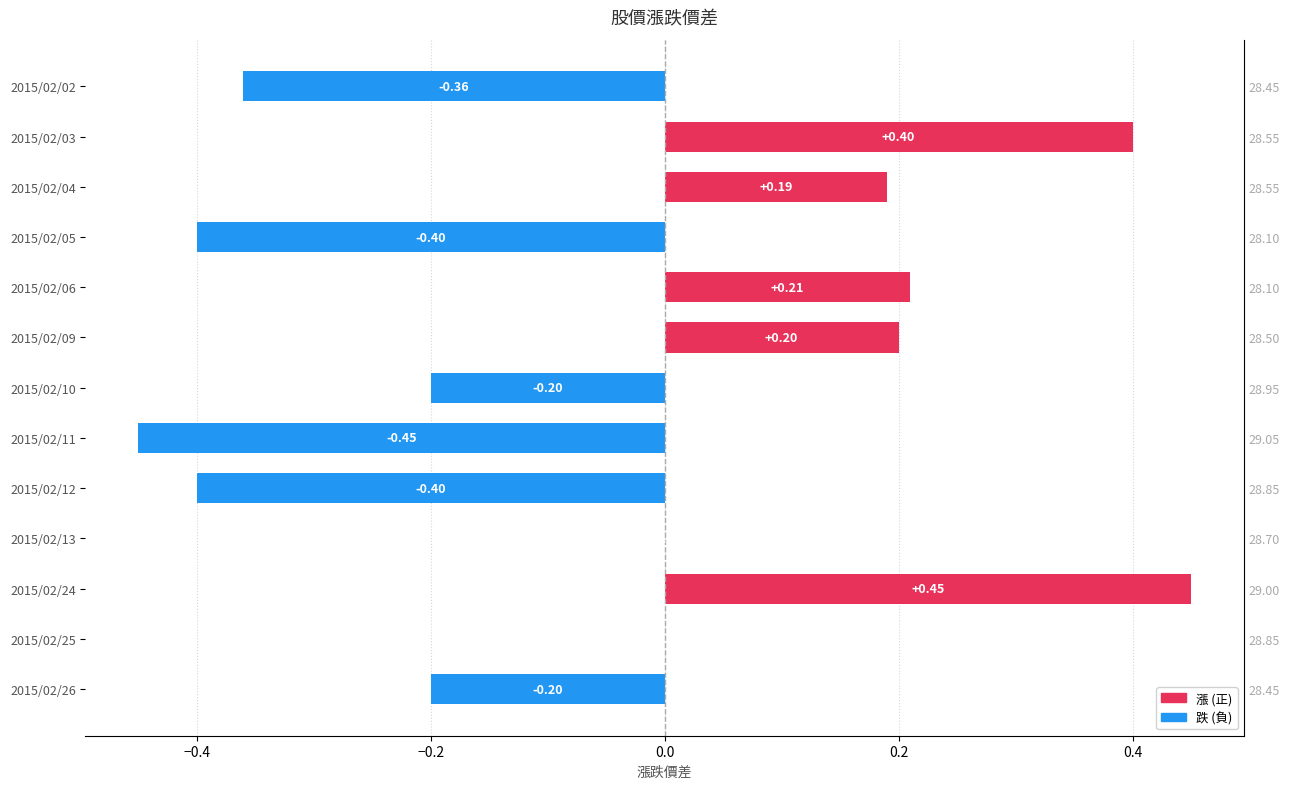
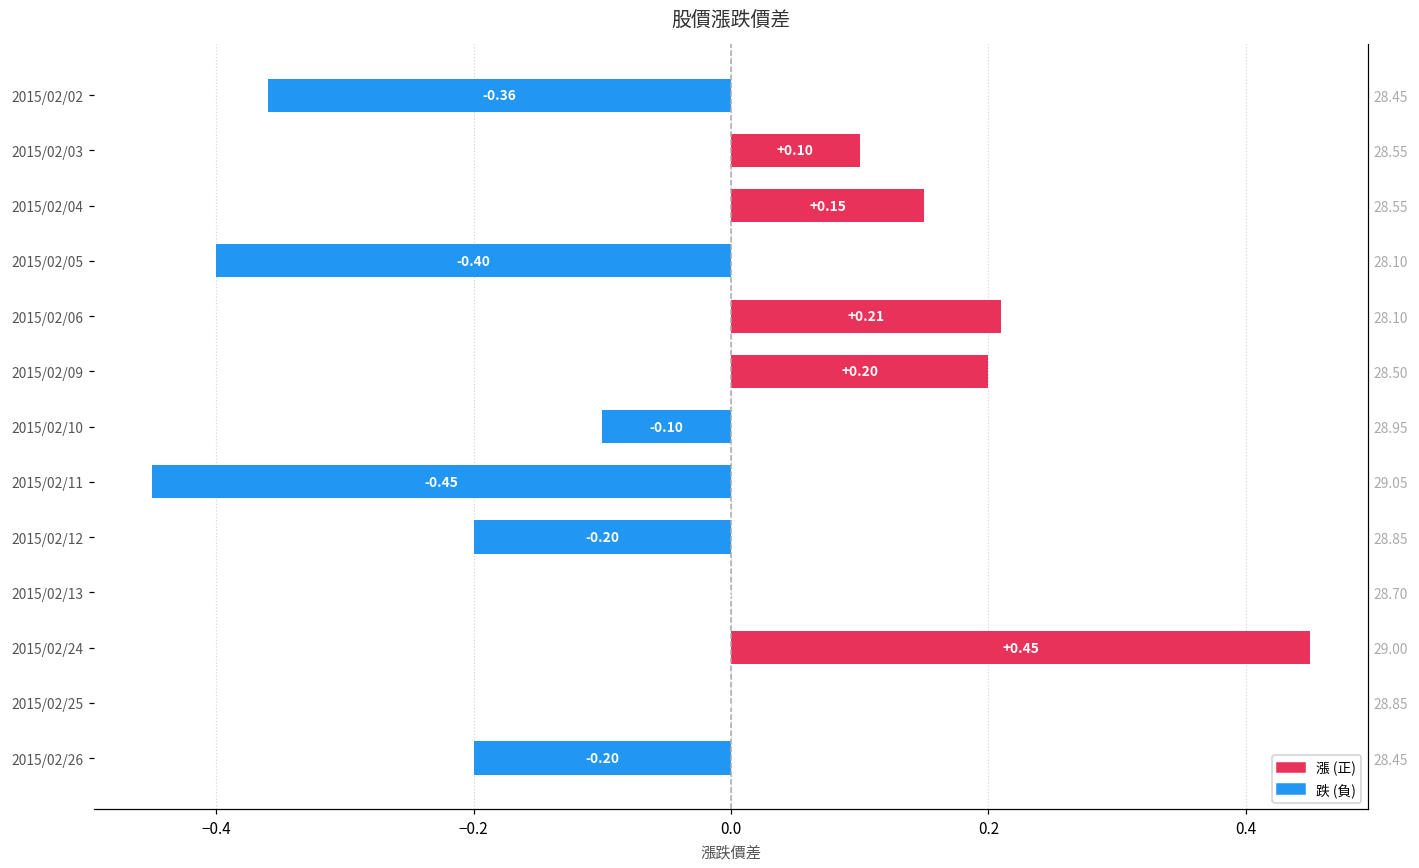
2015/02/03: +0.40 -> +0.10
2015/02/04: +0.19 -> +0.15
2015/02/10: -0.20 -> -0.10
2015/02/12: -0.40 -> -0.20
